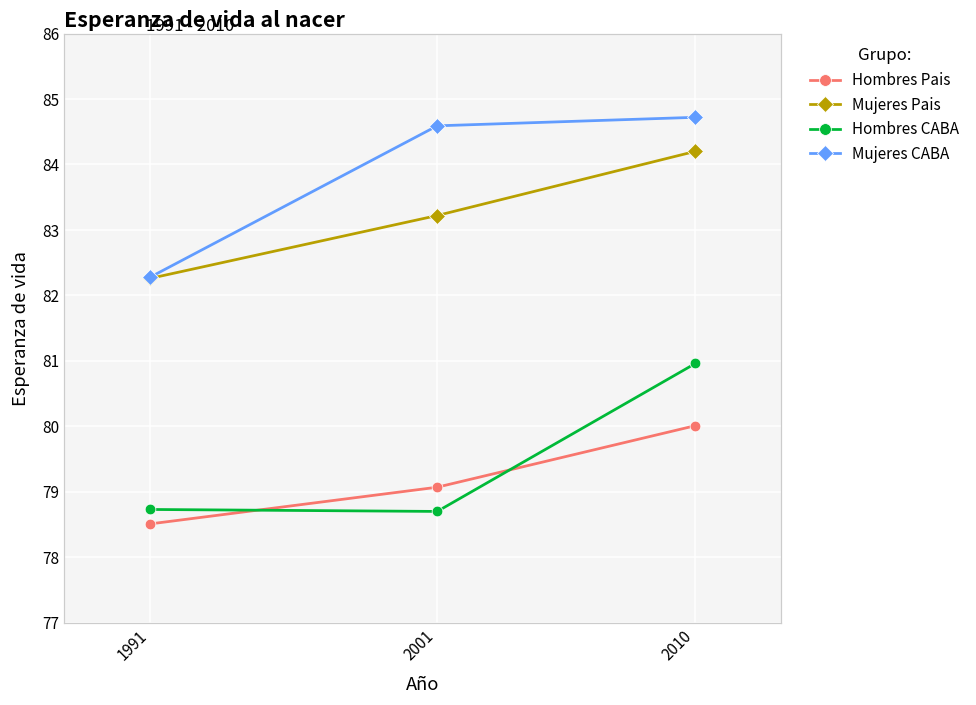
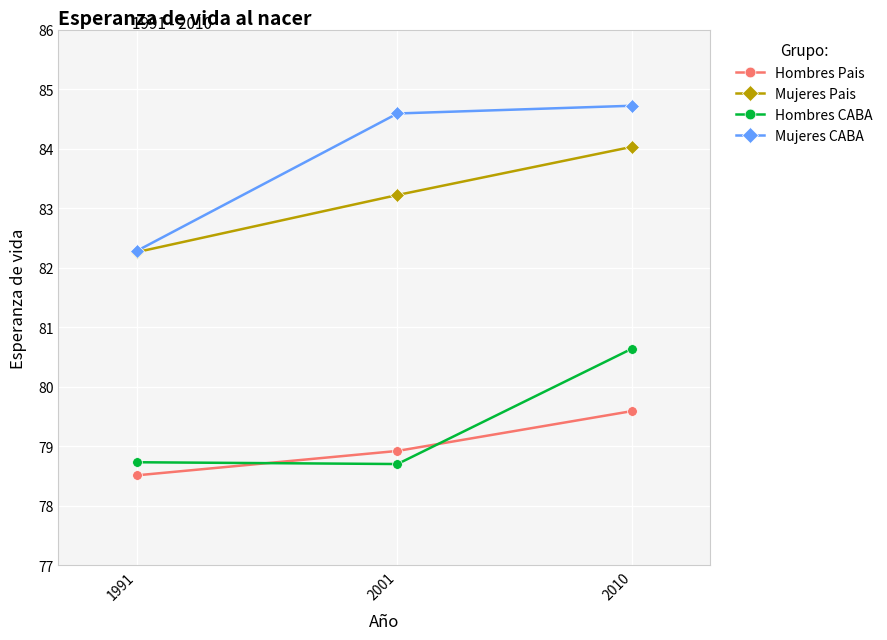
Hombres Pais, 2001: 79.1 -> 78.9
Hombres Pais, 2010: 80.0 -> 79.6
Mujeres Pais, 2010: 84.2 -> 84.0
Hombres CABA, 2010: 81.0 -> 80.6
